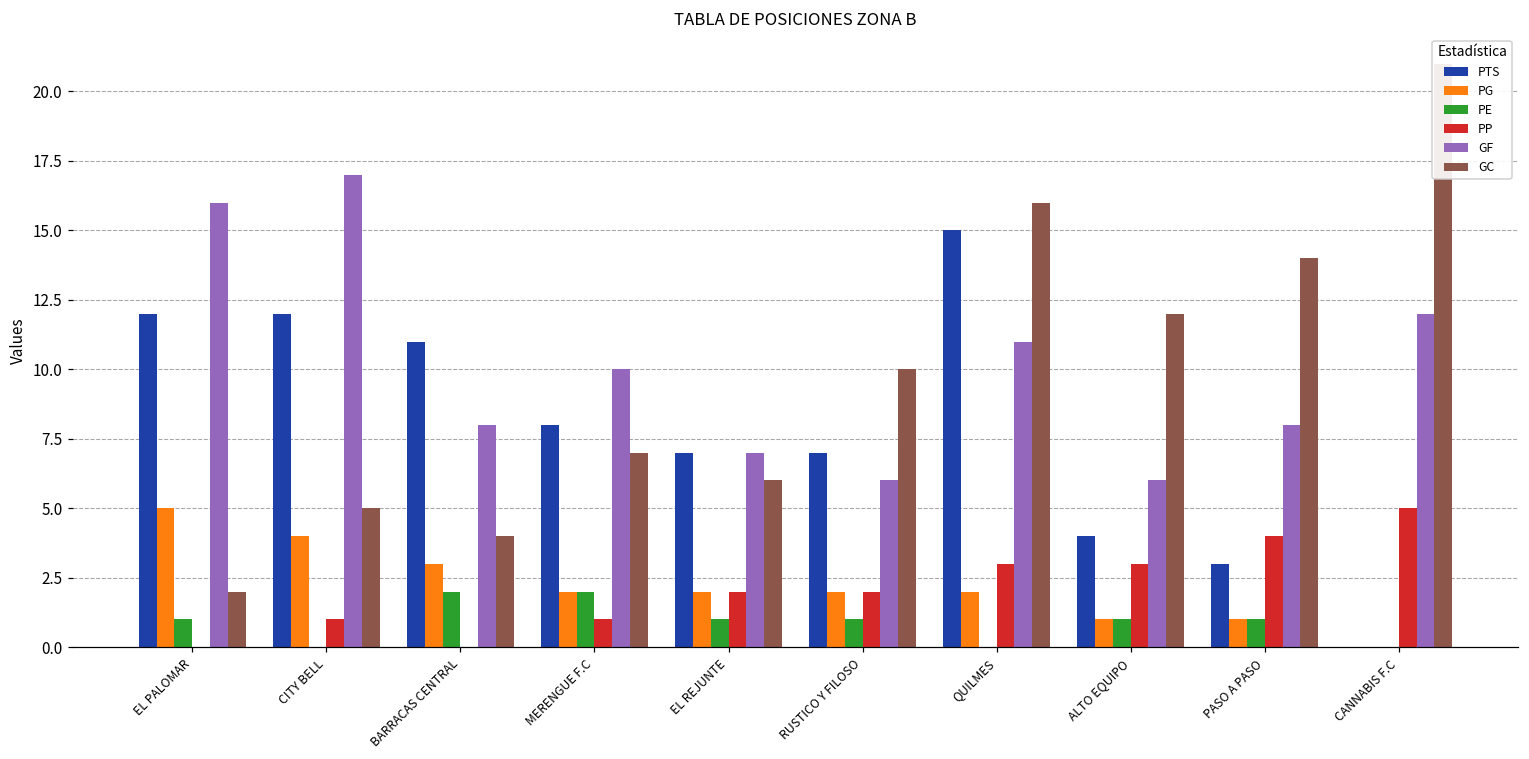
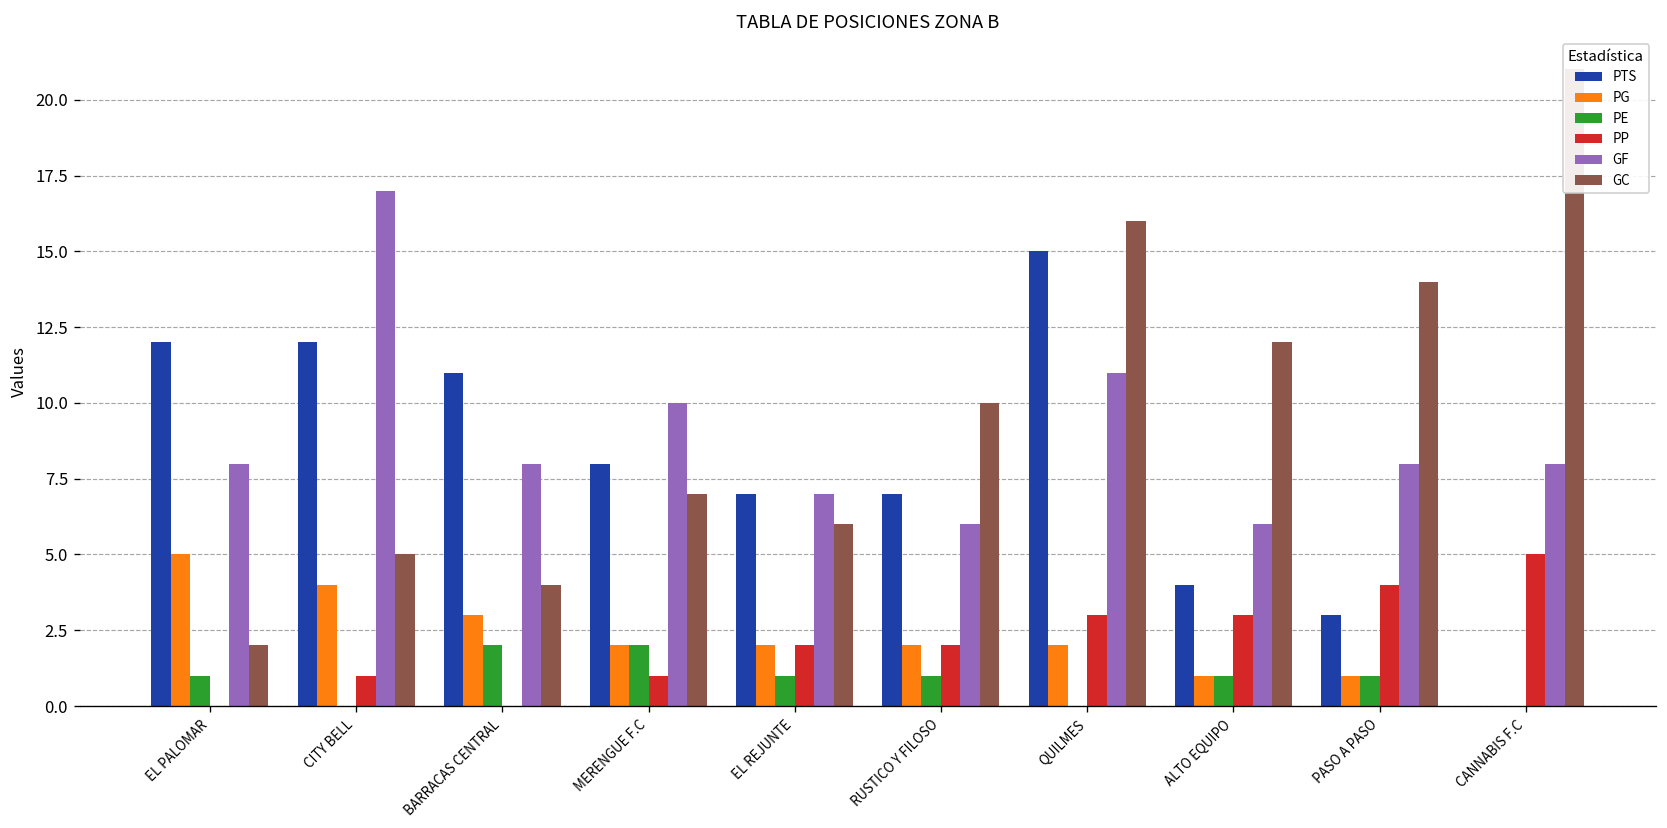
GF, EL PALOMAR: 16 -> 8
GF, CANNABIS F.C: 12 -> 8
